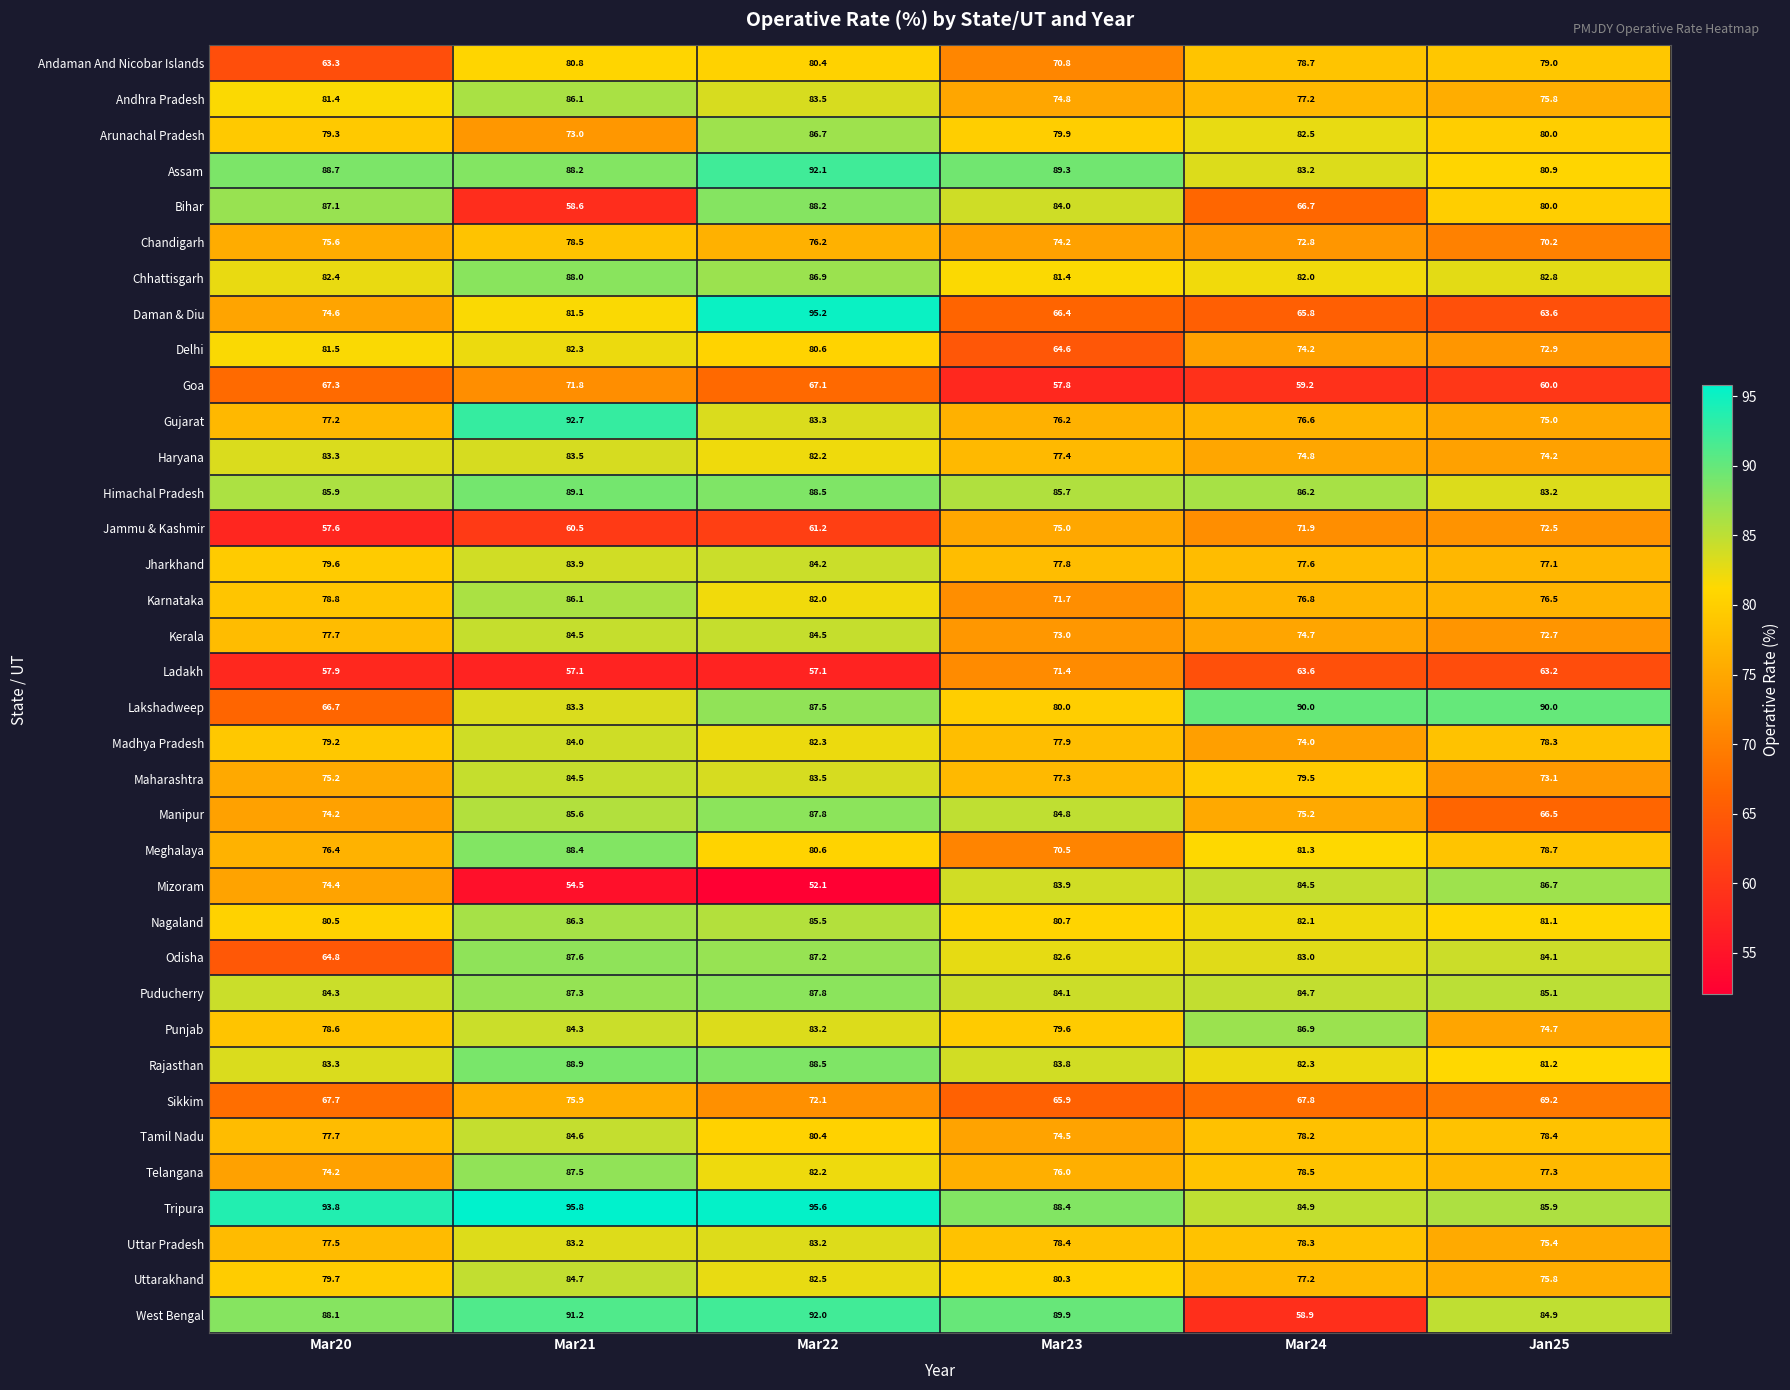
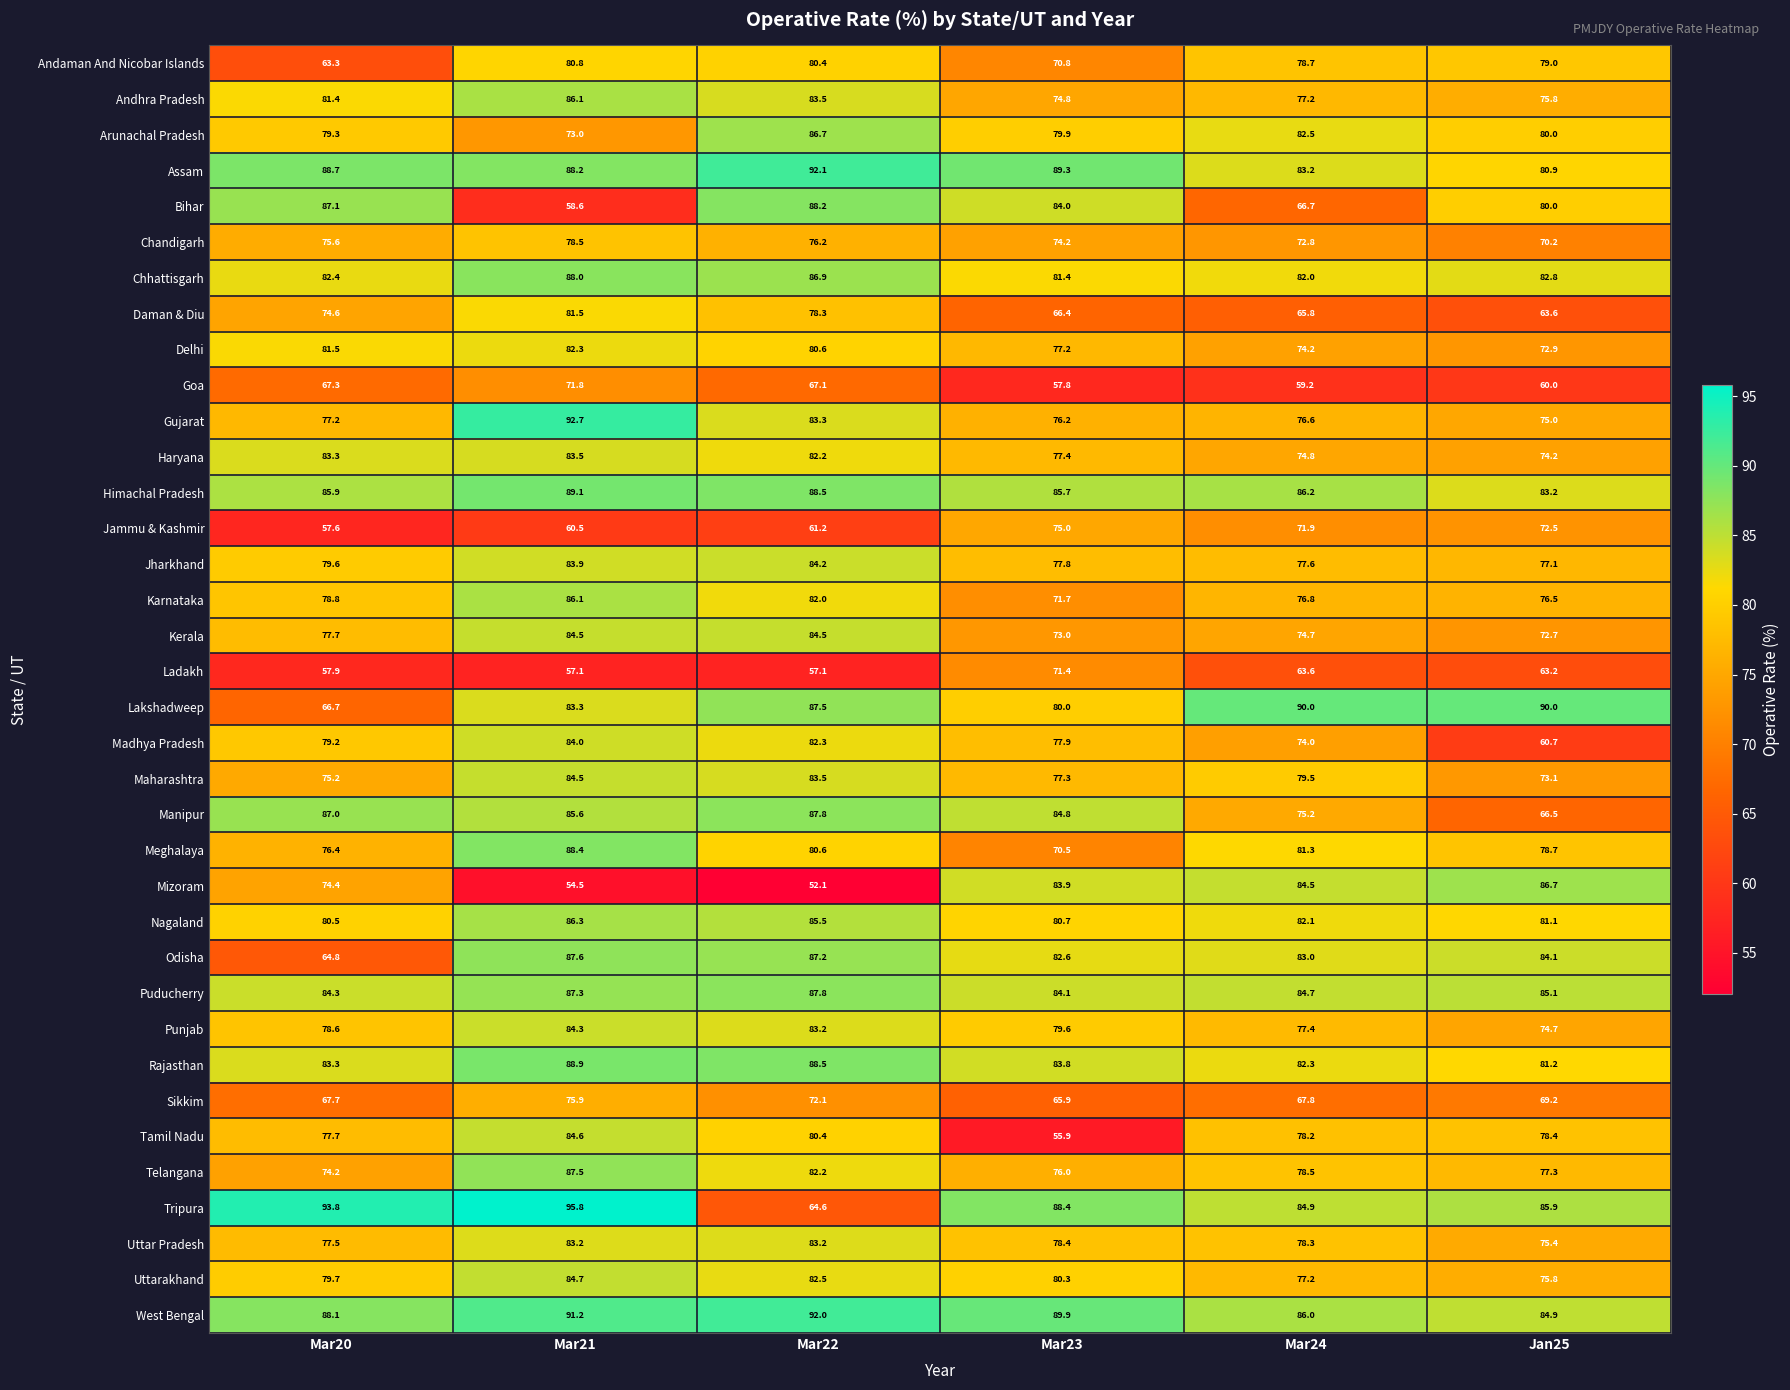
Daman & Diu, Mar22: 95.2 -> 78.3
Delhi, Mar23: 64.6 -> 77.2
Madhya Pradesh, Jan25: 78.3 -> 60.7
Manipur, Mar20: 74.2 -> 87.0
Punjab, Mar24: 86.9 -> 77.4
Tamil Nadu, Mar23: 74.5 -> 55.9
Tripura, Mar22: 95.6 -> 64.6
West Bengal, Mar24: 58.9 -> 86.0
